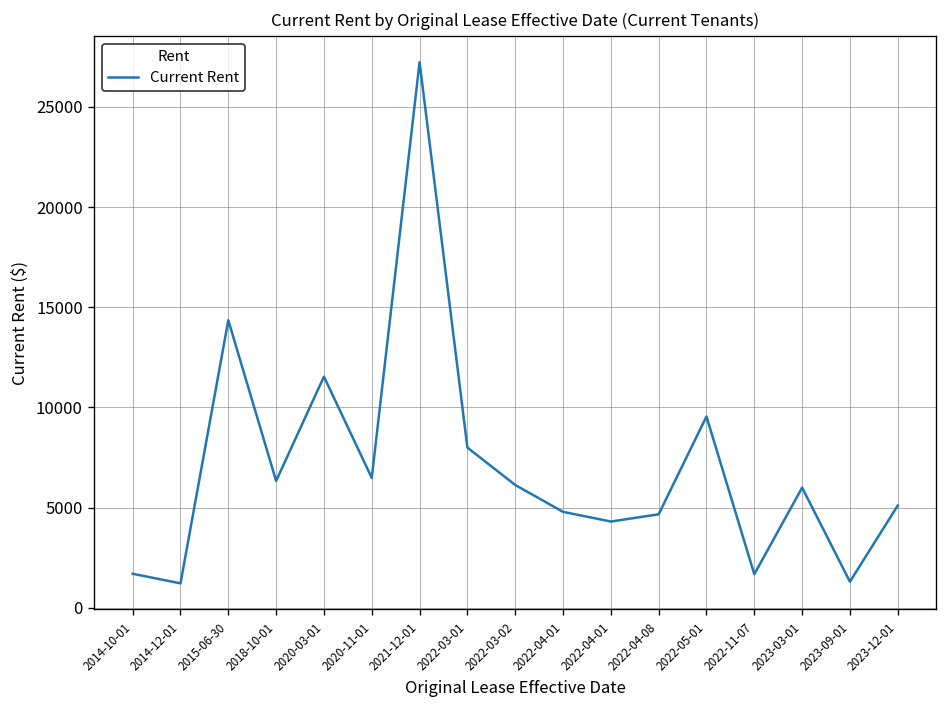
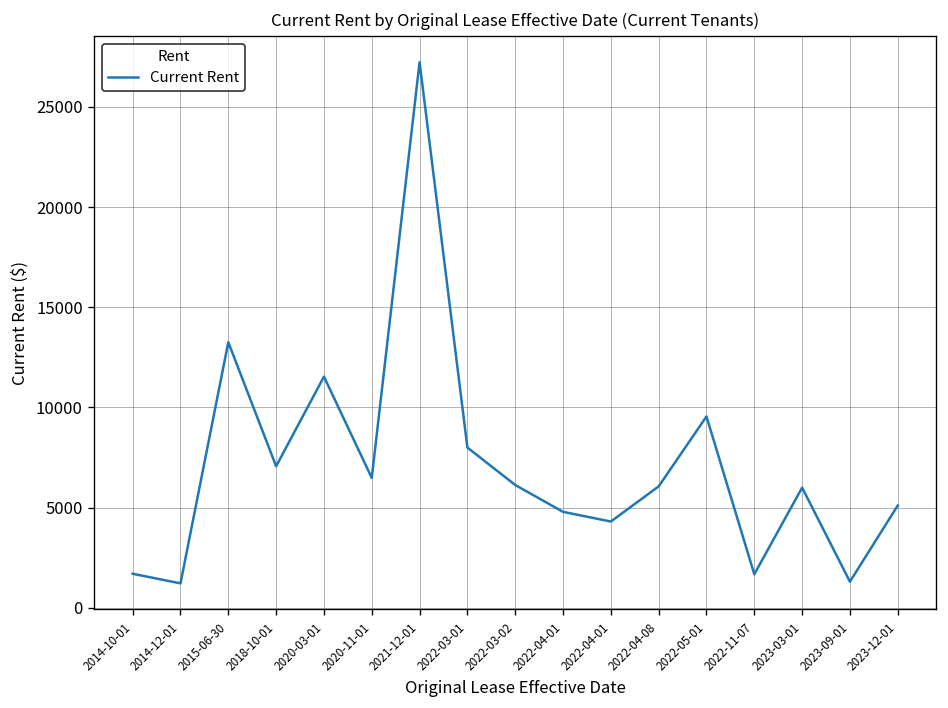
2015-06-30: 14400 -> 13300
2018-10-01: 6300 -> 7100
2022-04-08: 4700 -> 6100
